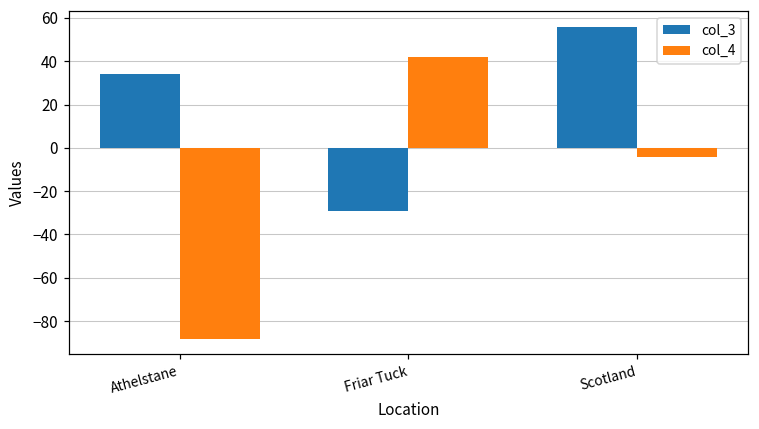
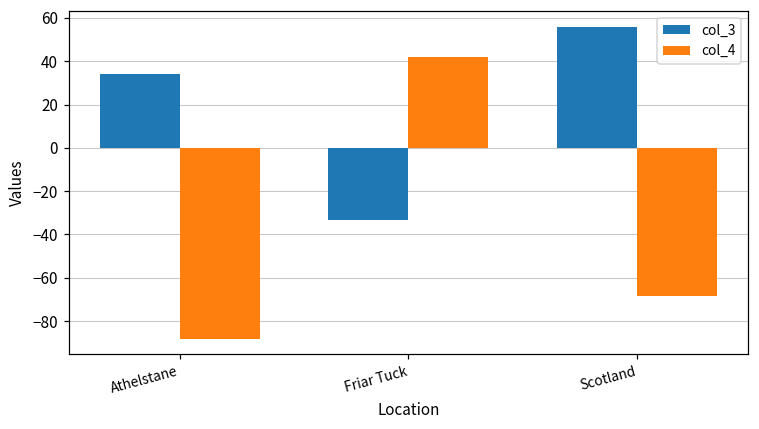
col_3, Friar Tuck: -29 -> -33
col_4, Scotland: -4 -> -69
